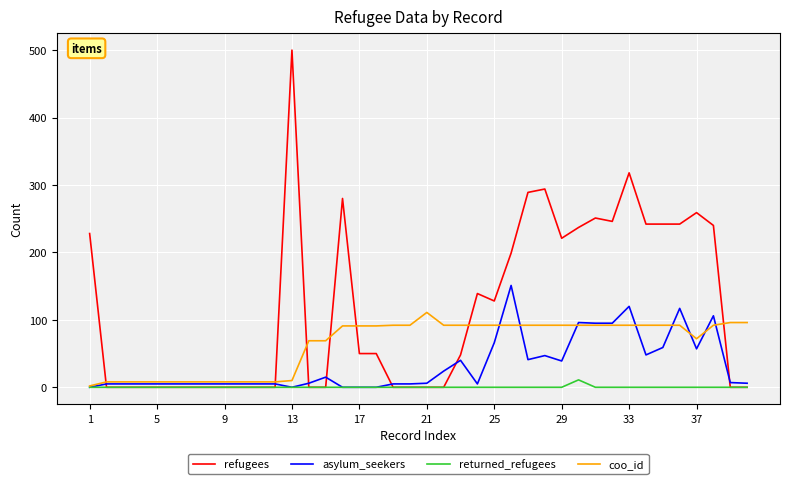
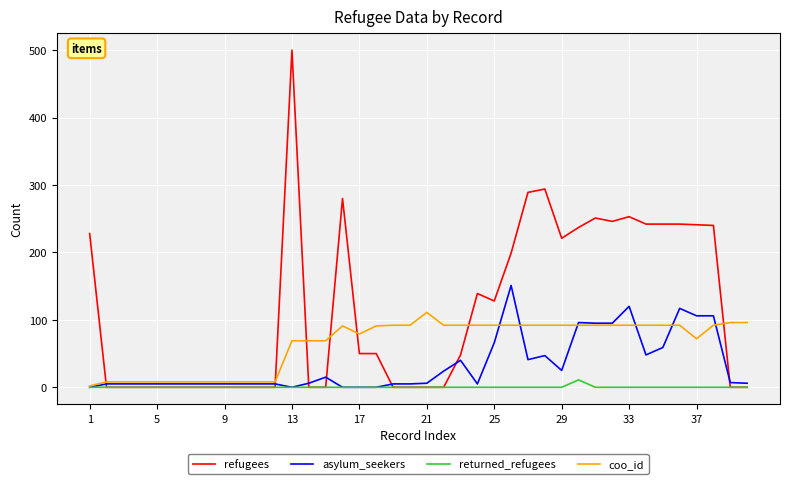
coo_id, 13: 10 -> 70
coo_id, 17: 90 -> 80
asylum_seekers, 29: 40 -> 30
refugees, 33: 320 -> 250
refugees, 37: 260 -> 240
asylum_seekers, 37: 60 -> 110
